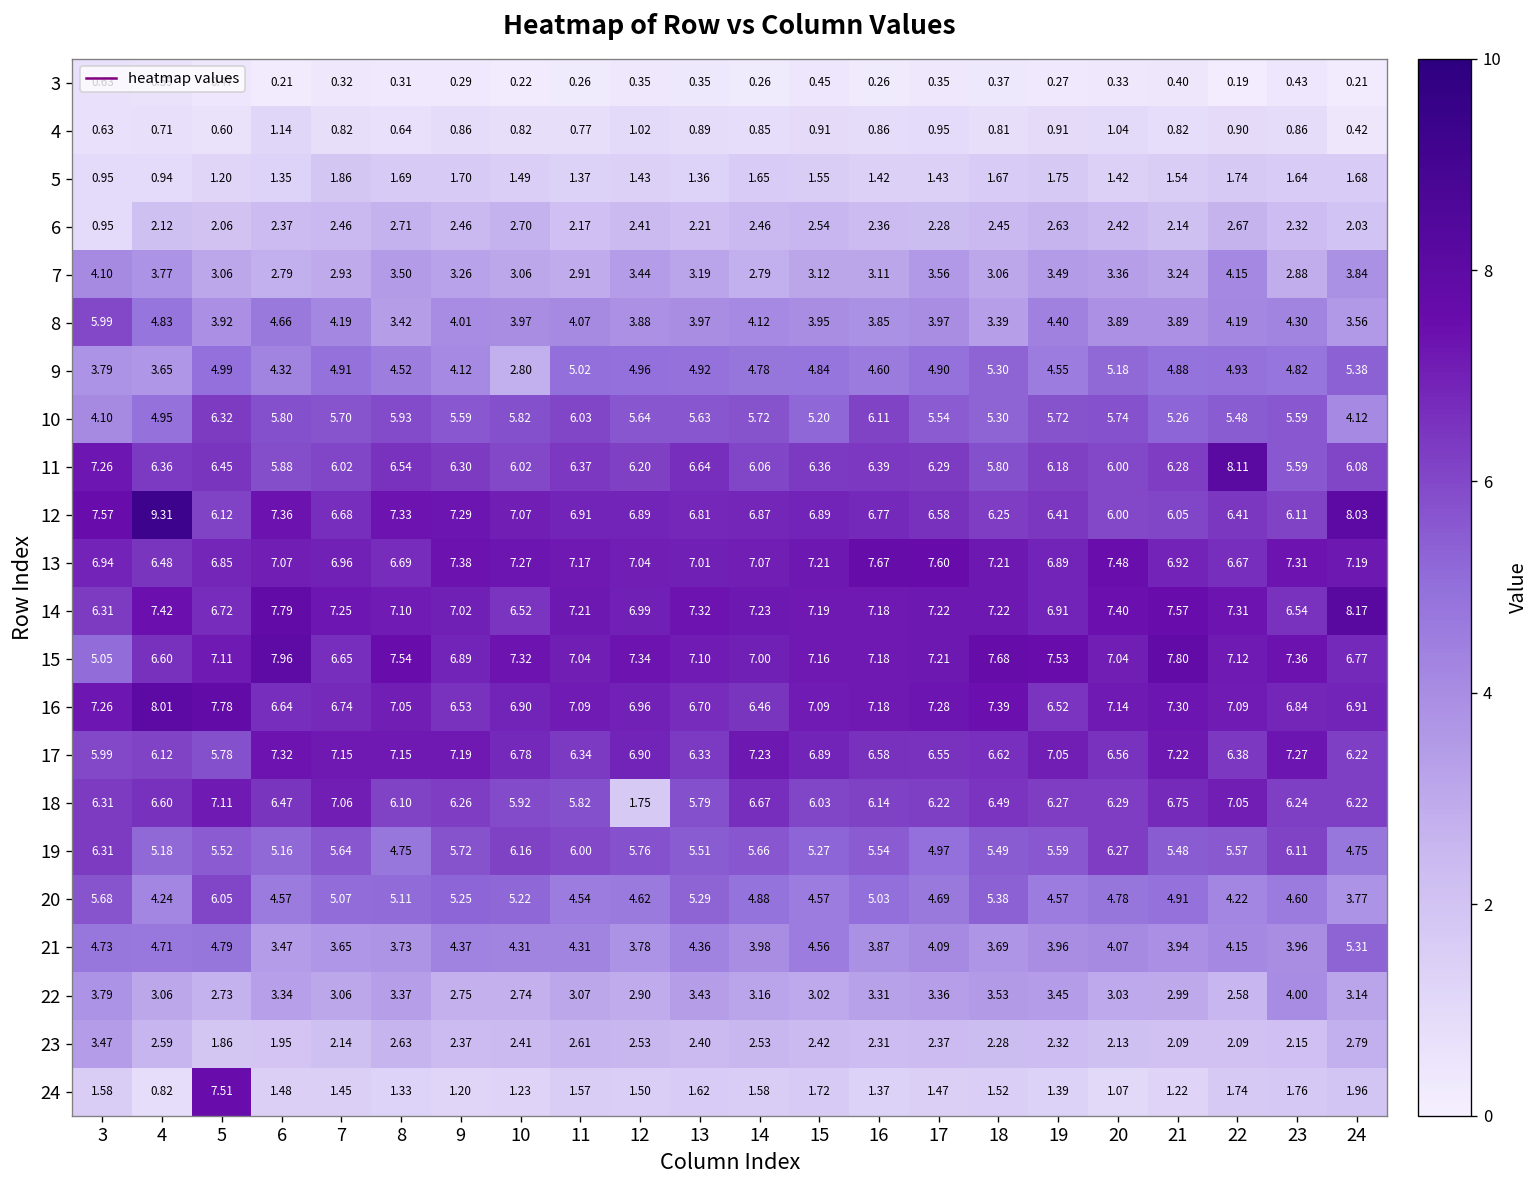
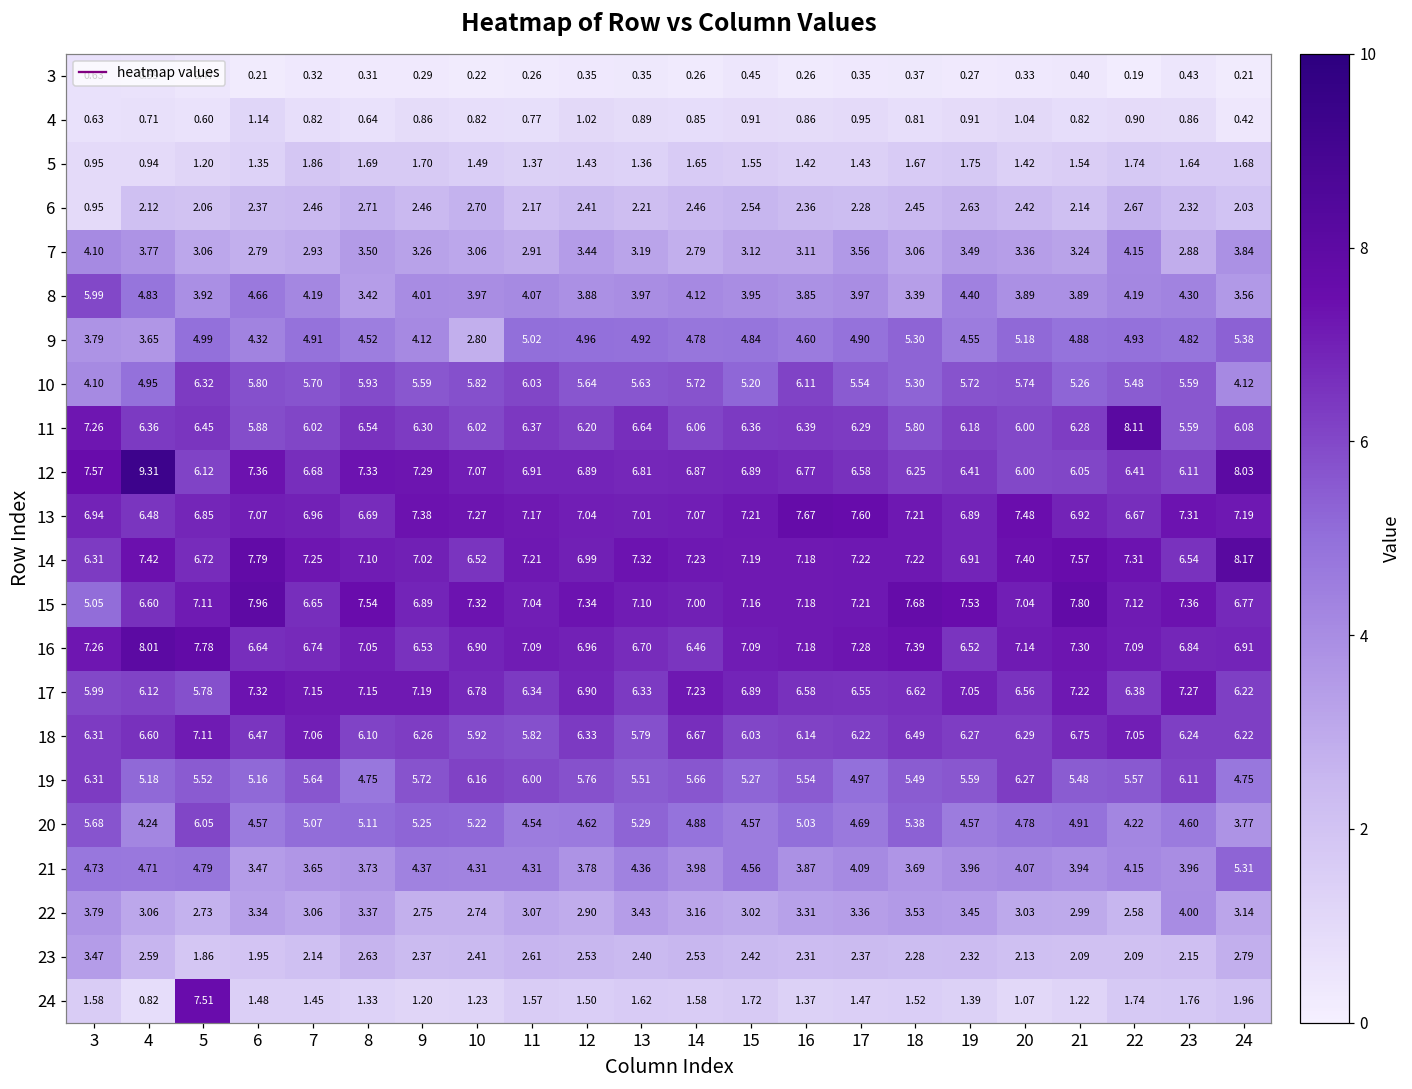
18, 12: 1.75 -> 6.33
